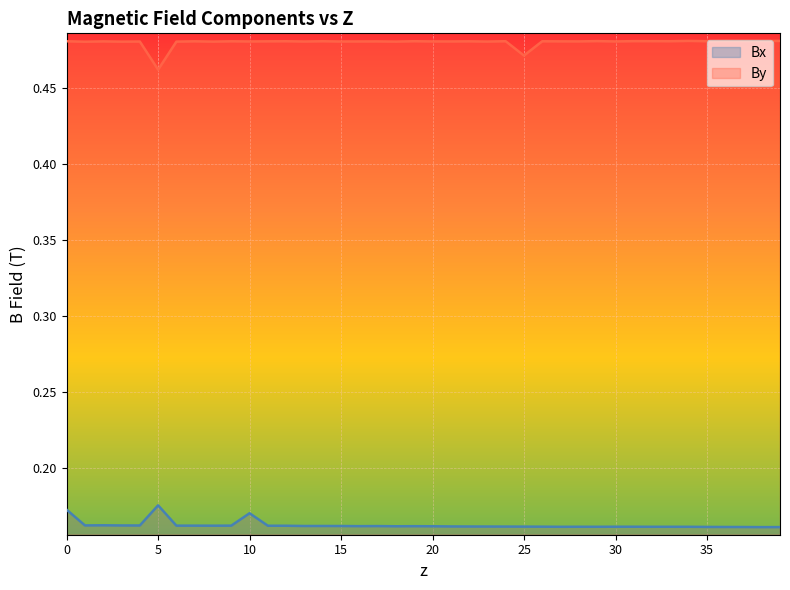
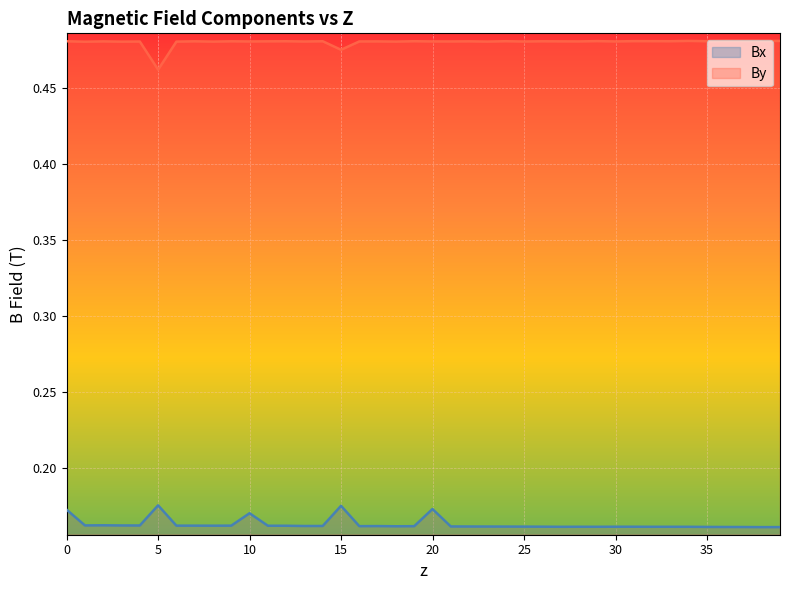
Bx, 15: 0.162 -> 0.175
By, 15: 0.481 -> 0.475
Bx, 20: 0.162 -> 0.173
By, 25: 0.472 -> 0.481
